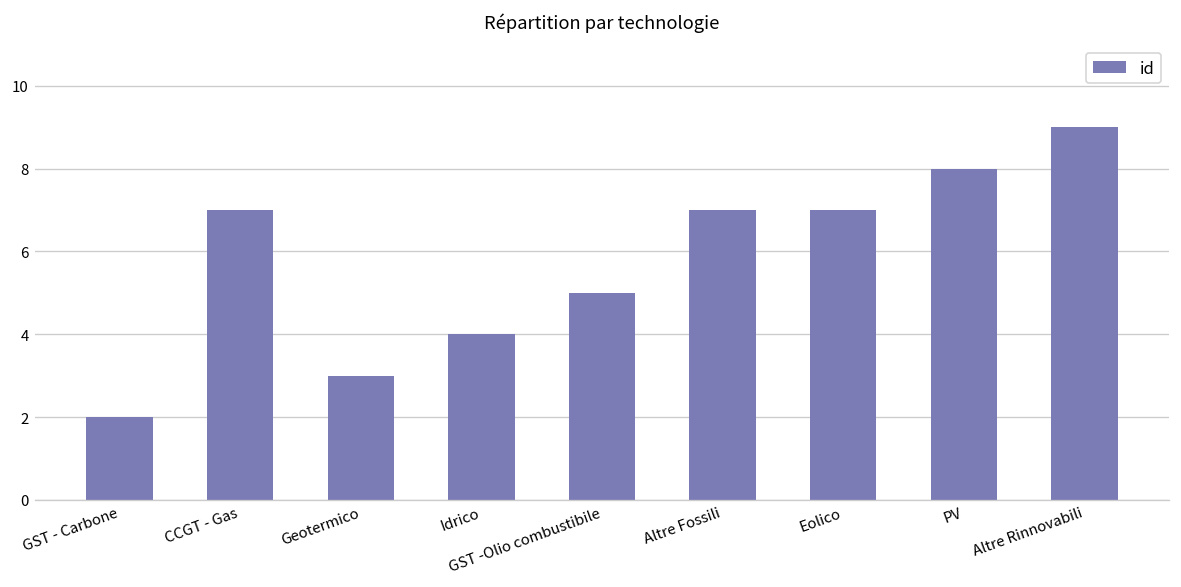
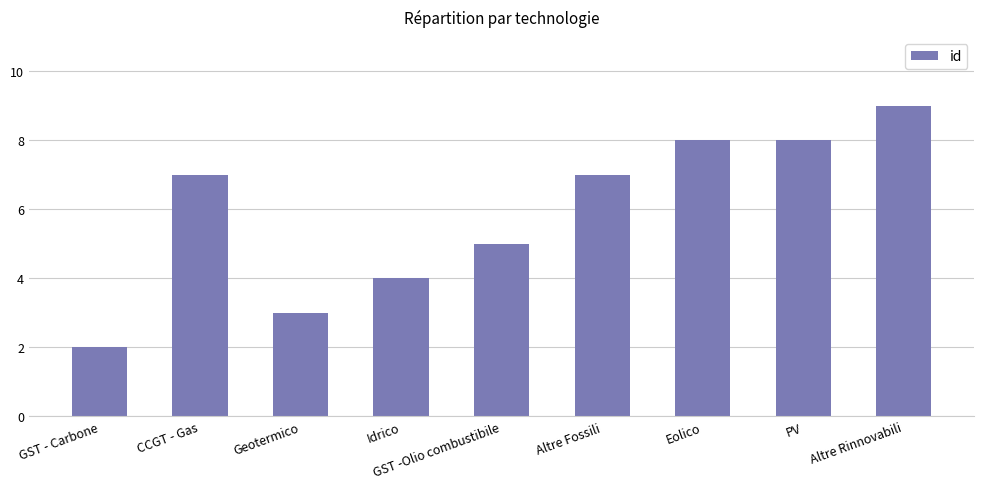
Eolico: 7 -> 8
